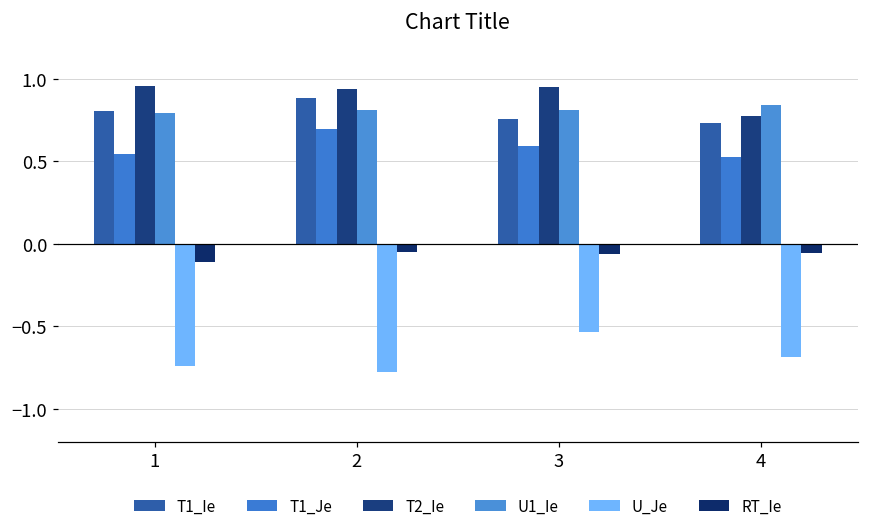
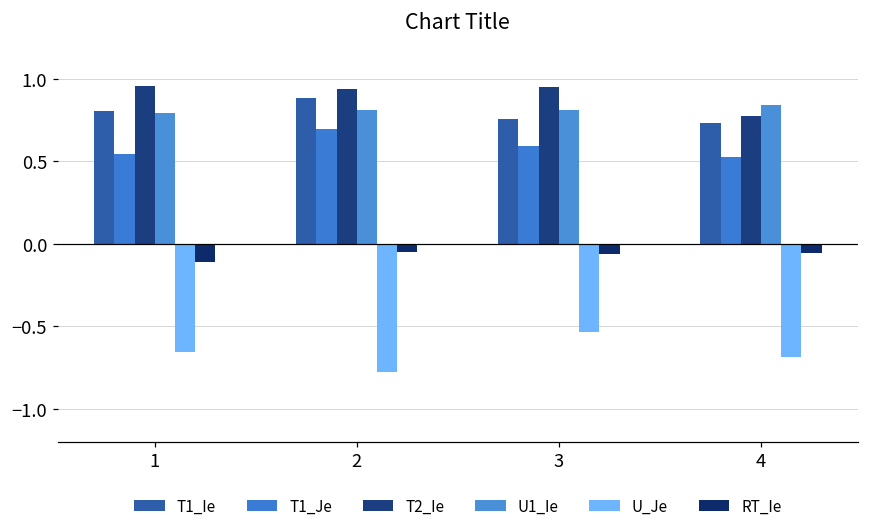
U_Je, 1: -0.74 -> -0.66
